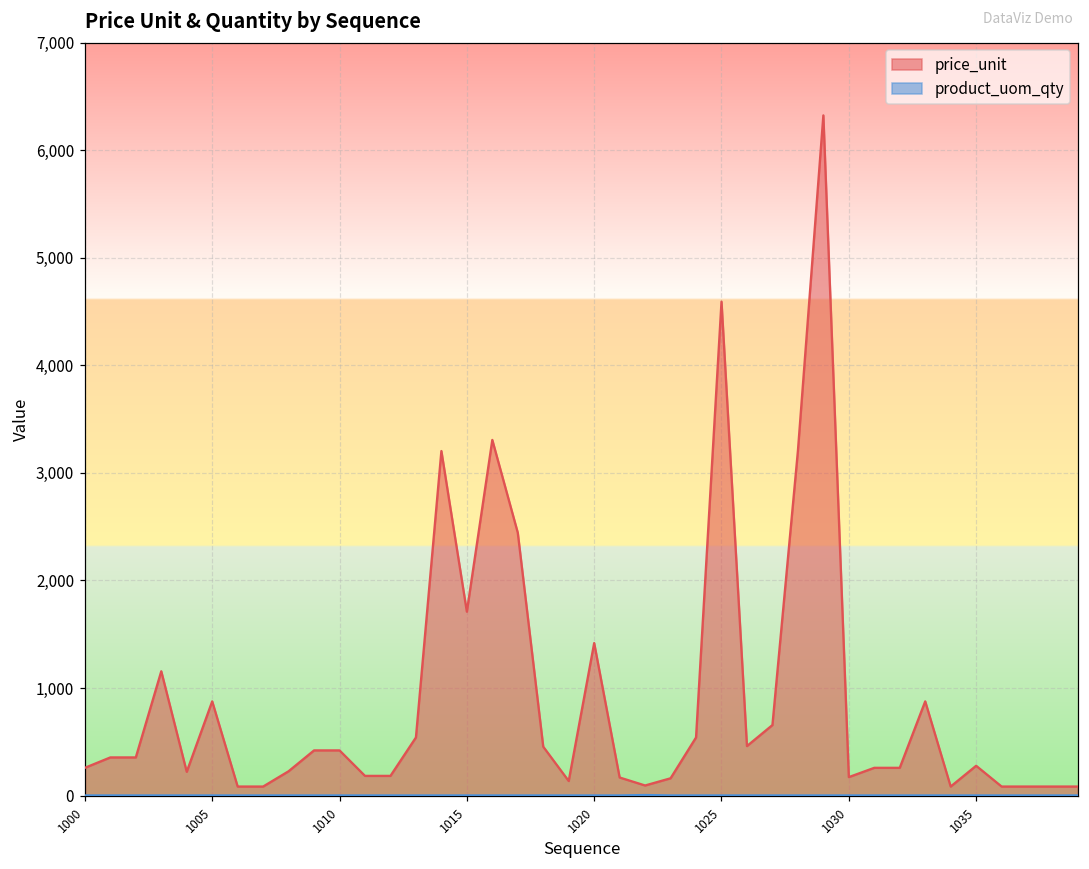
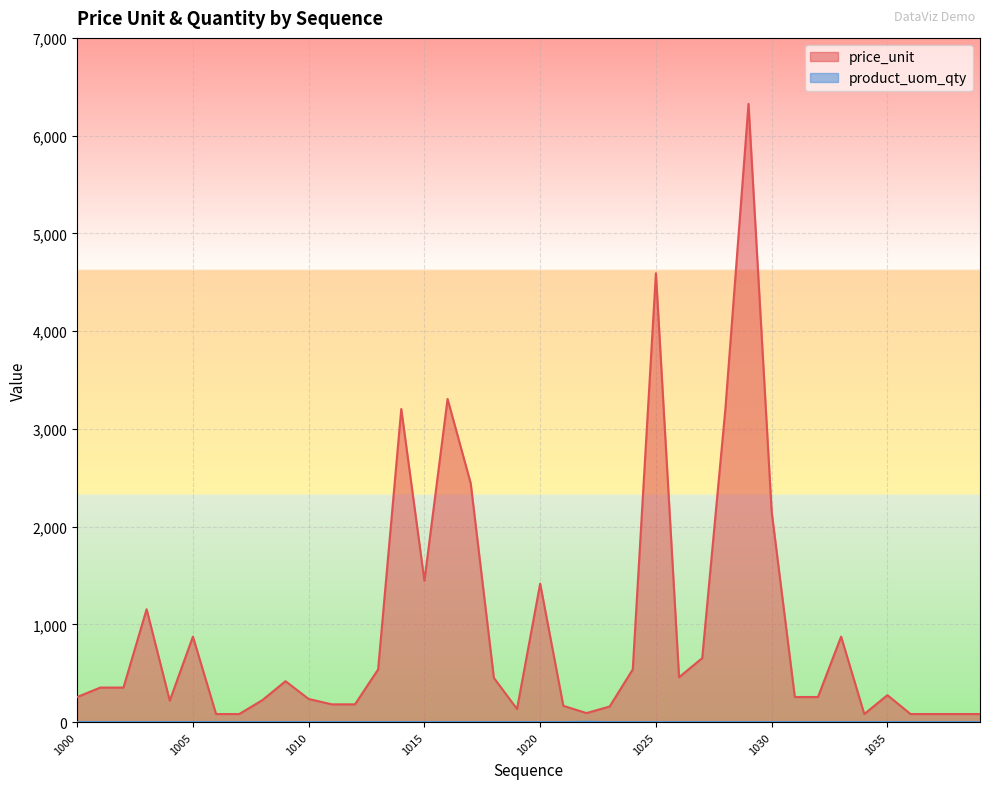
price_unit, 1010: 400 -> 200
price_unit, 1015: 1,700 -> 1,400
price_unit, 1030: 200 -> 2,200
